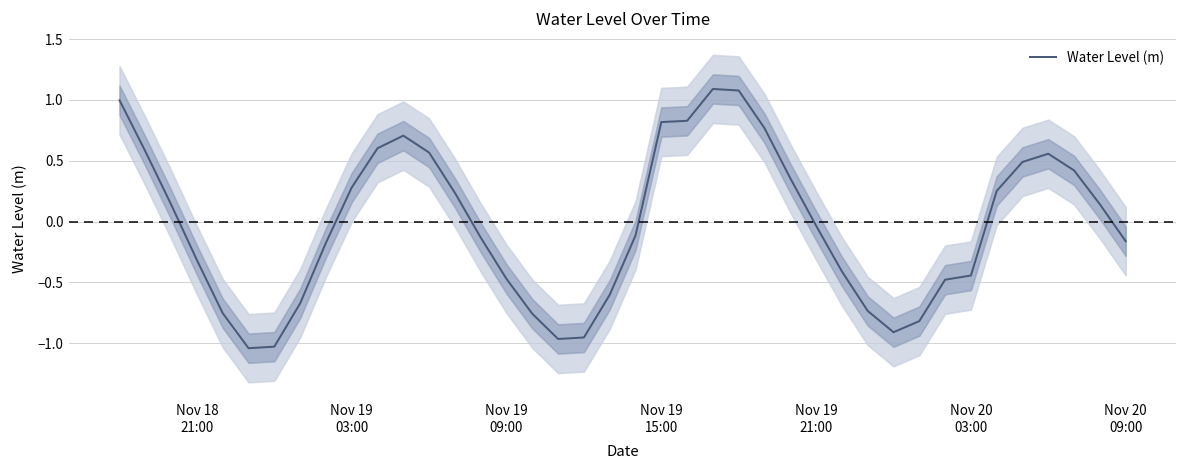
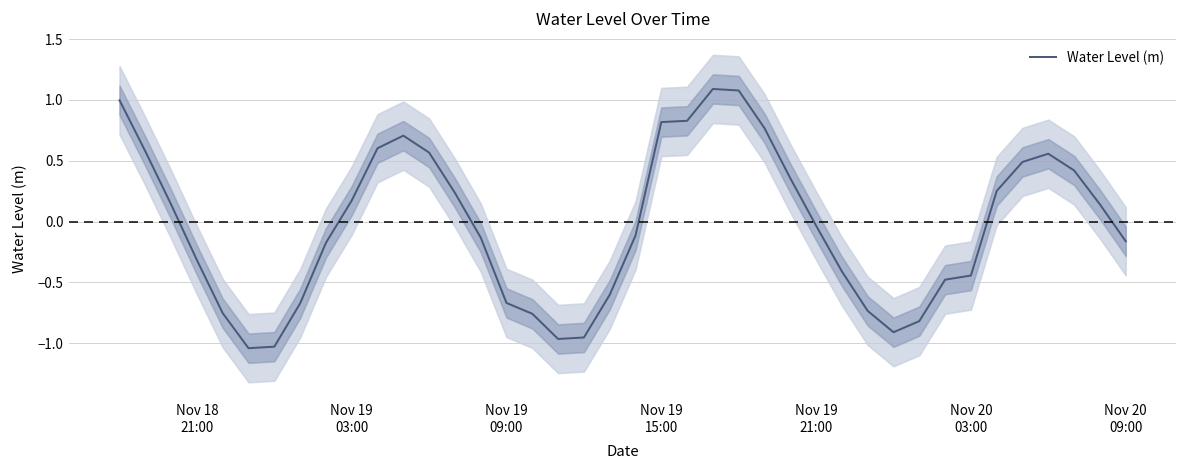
Water Level (m), Nov 19 03:00: 0.28 -> 0.17
Water Level (m), Nov 19 09:00: -0.47 -> -0.67
